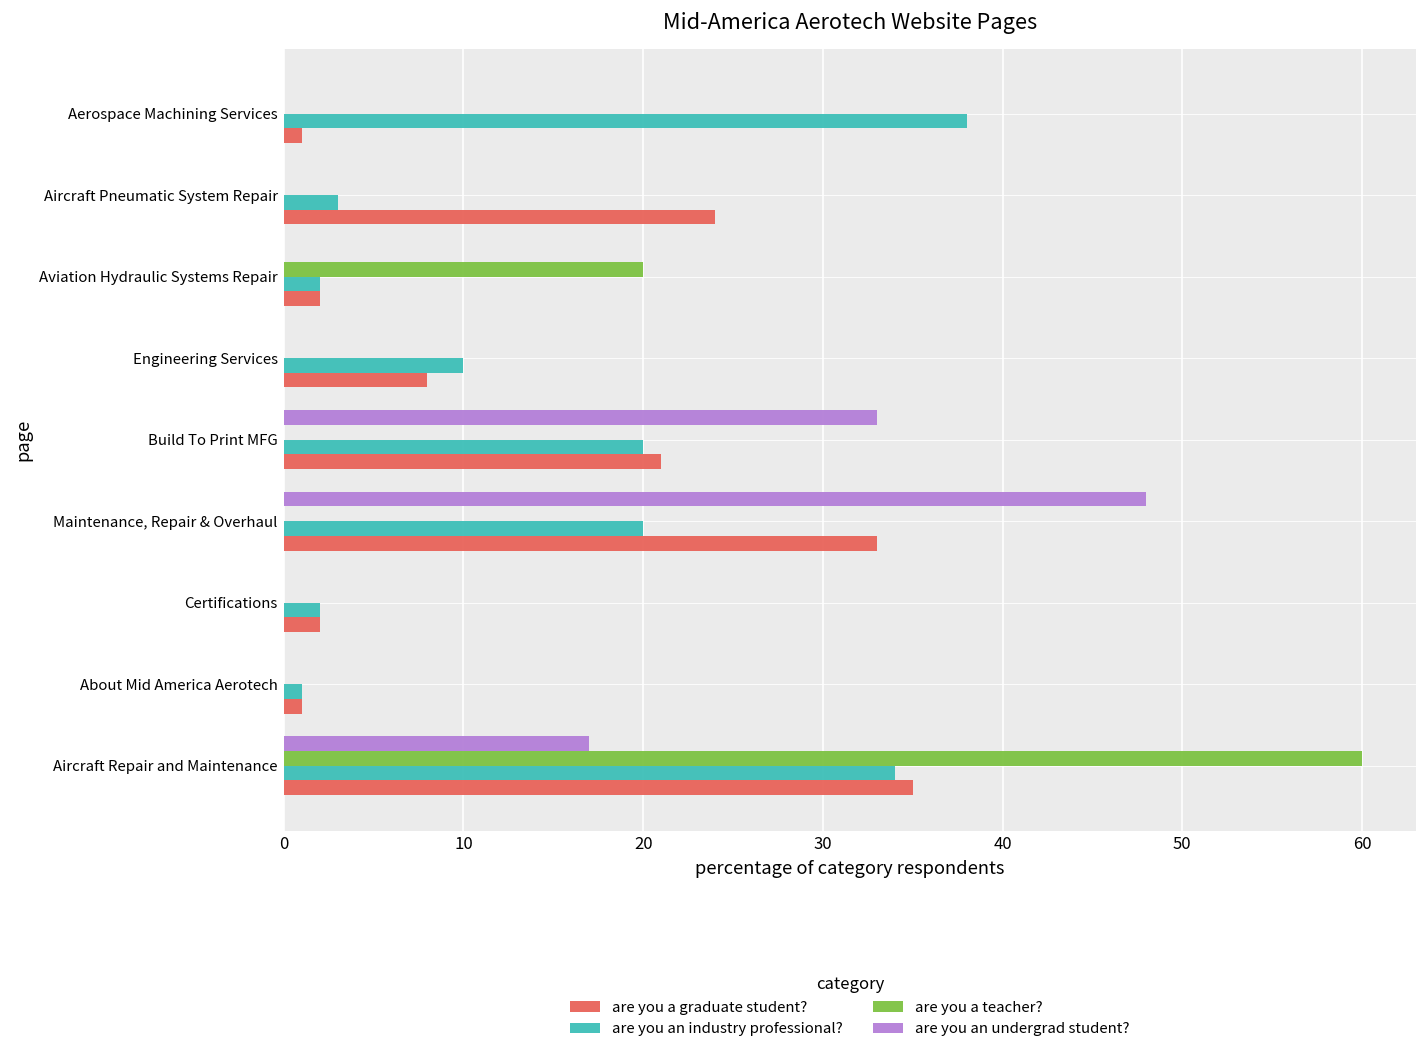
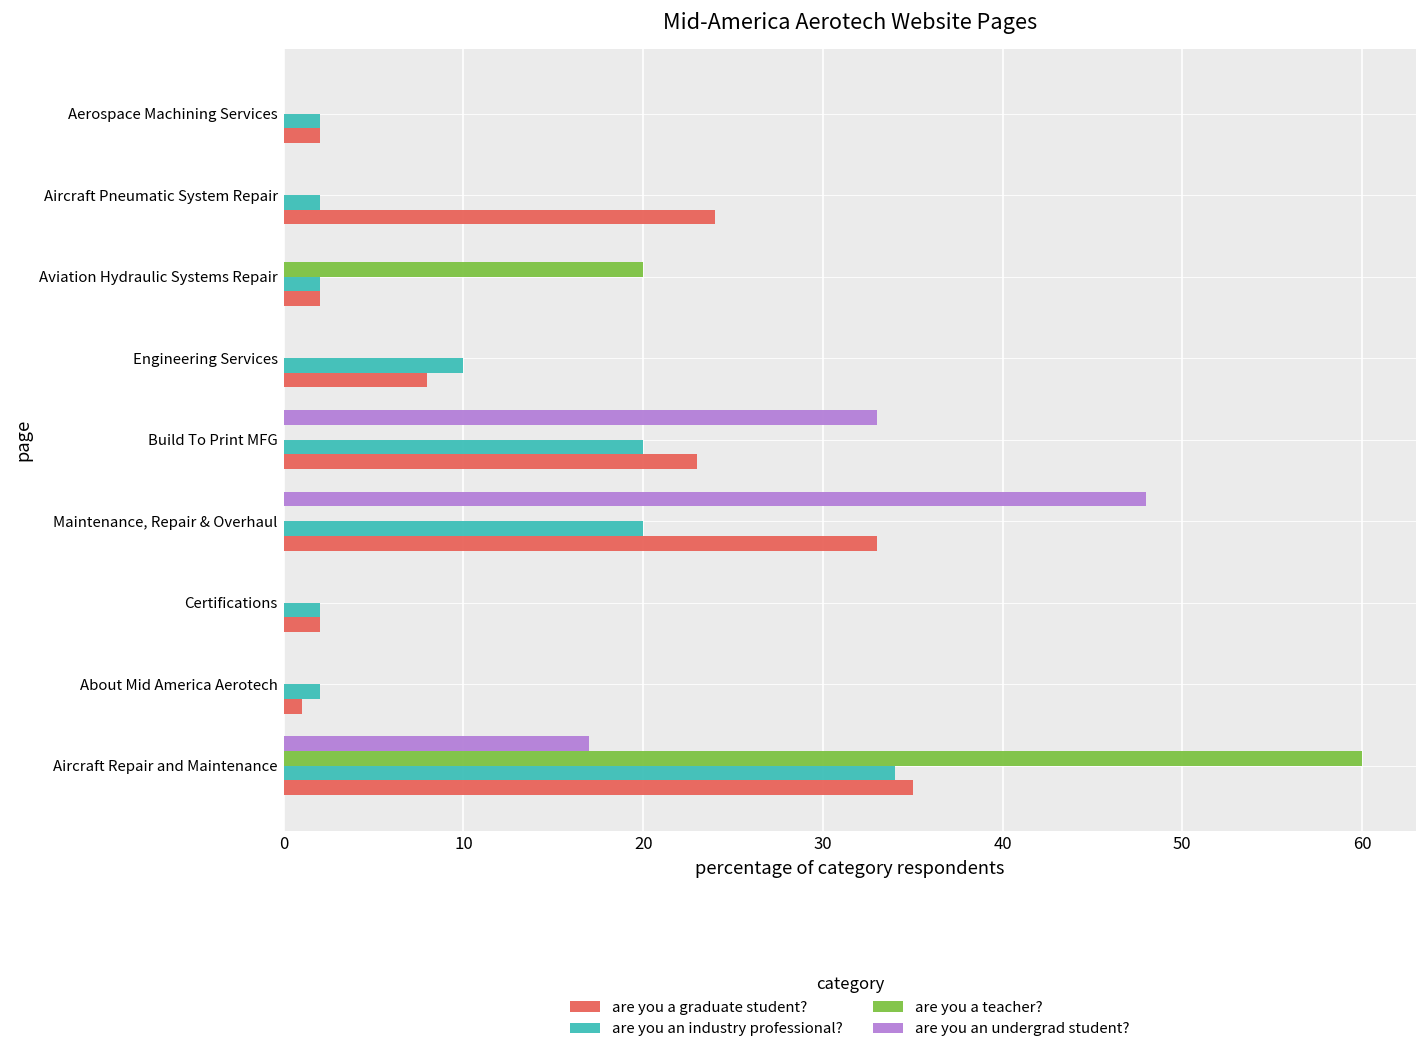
are you an industry professional?, Aerospace Machining Services: 38 -> 2
are you a graduate student?, Aerospace Machining Services: 1 -> 2
are you an industry professional?, Aircraft Pneumatic System Repair: 3 -> 2
are you a graduate student?, Build To Print MFG: 21 -> 23
are you an industry professional?, About Mid America Aerotech: 1 -> 2
